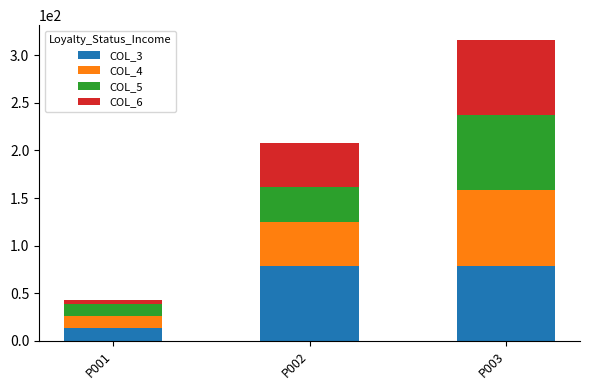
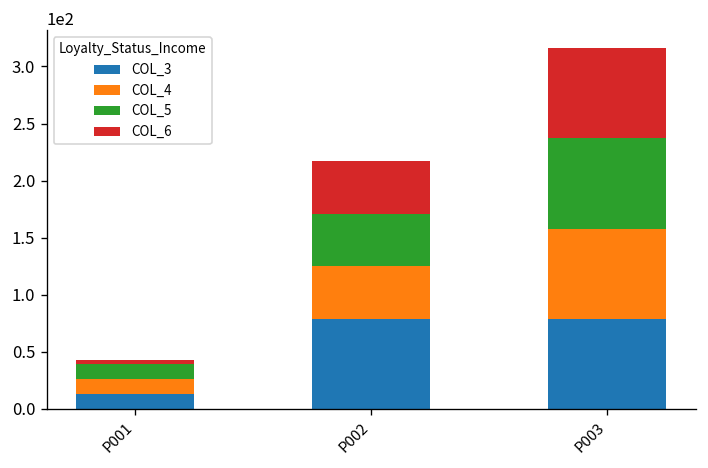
COL_5, P002: 40 -> 50
